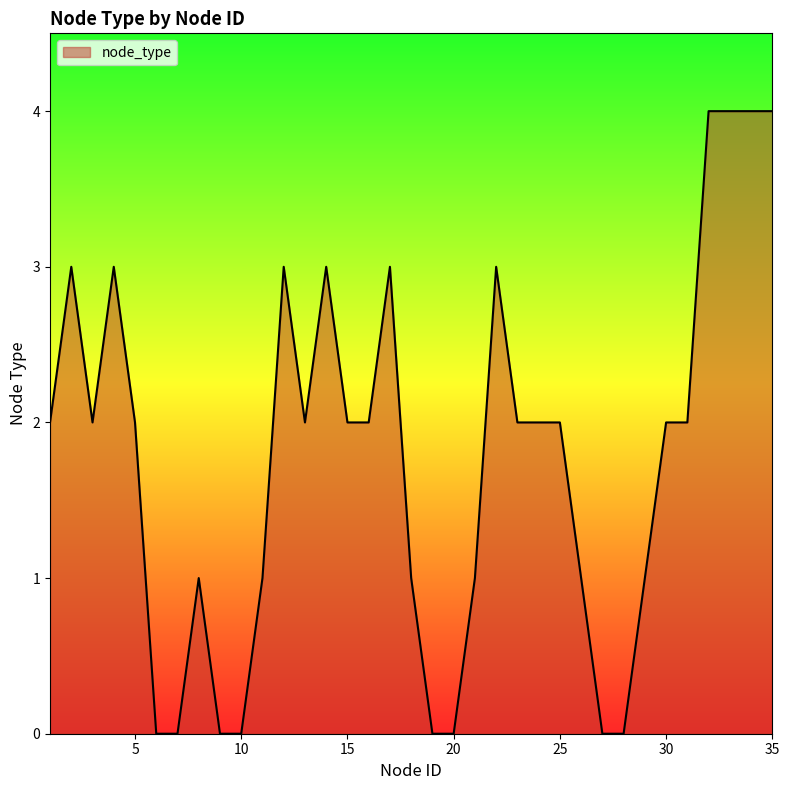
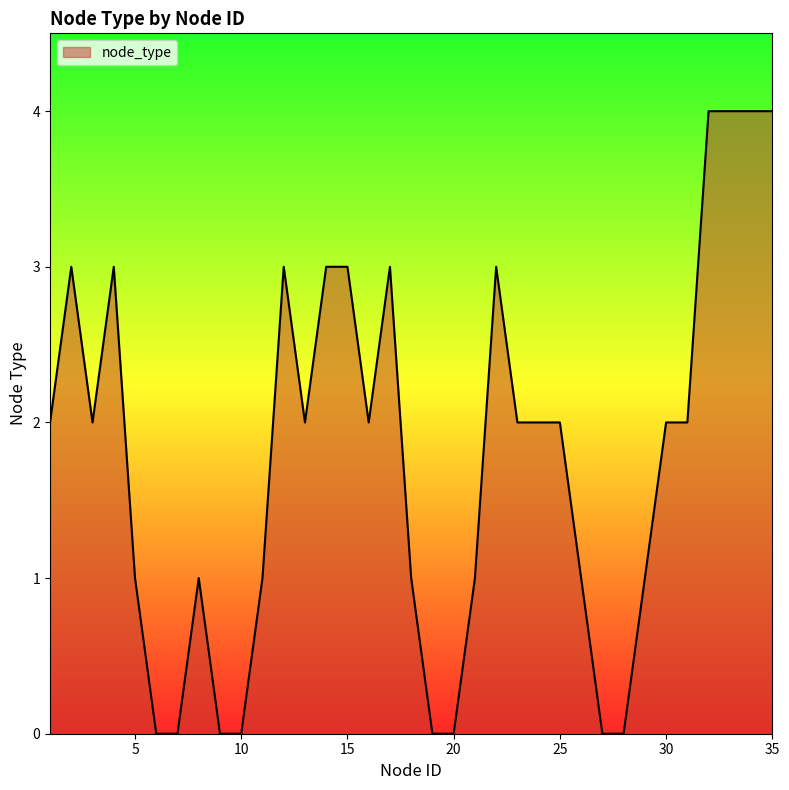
5: 2 -> 1
15: 2 -> 3
